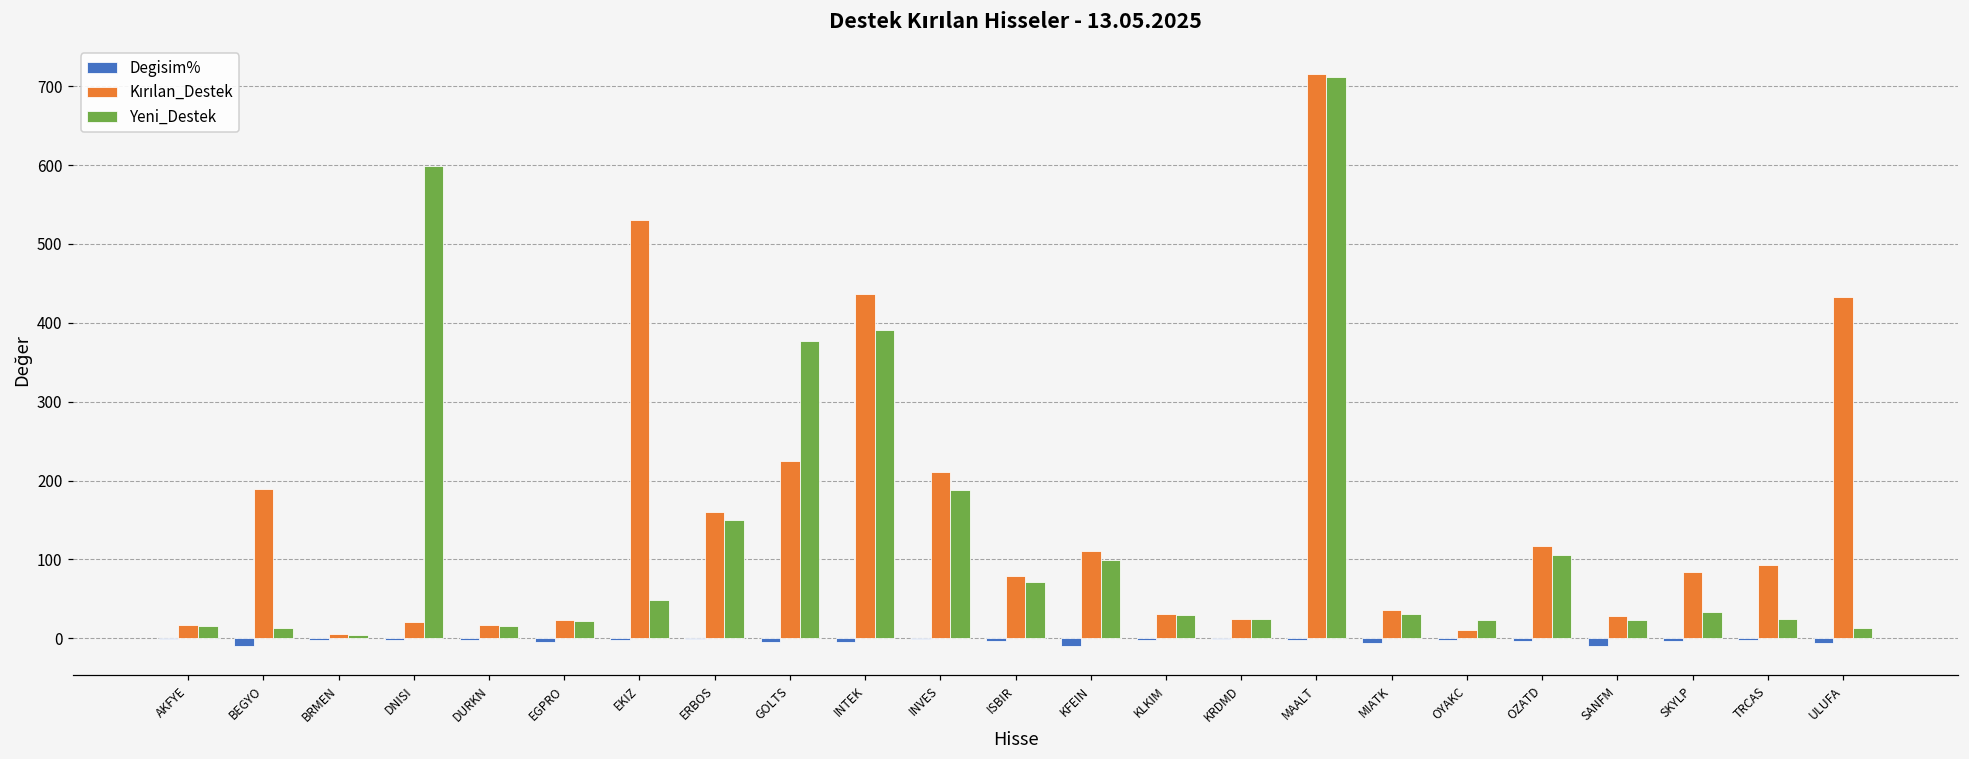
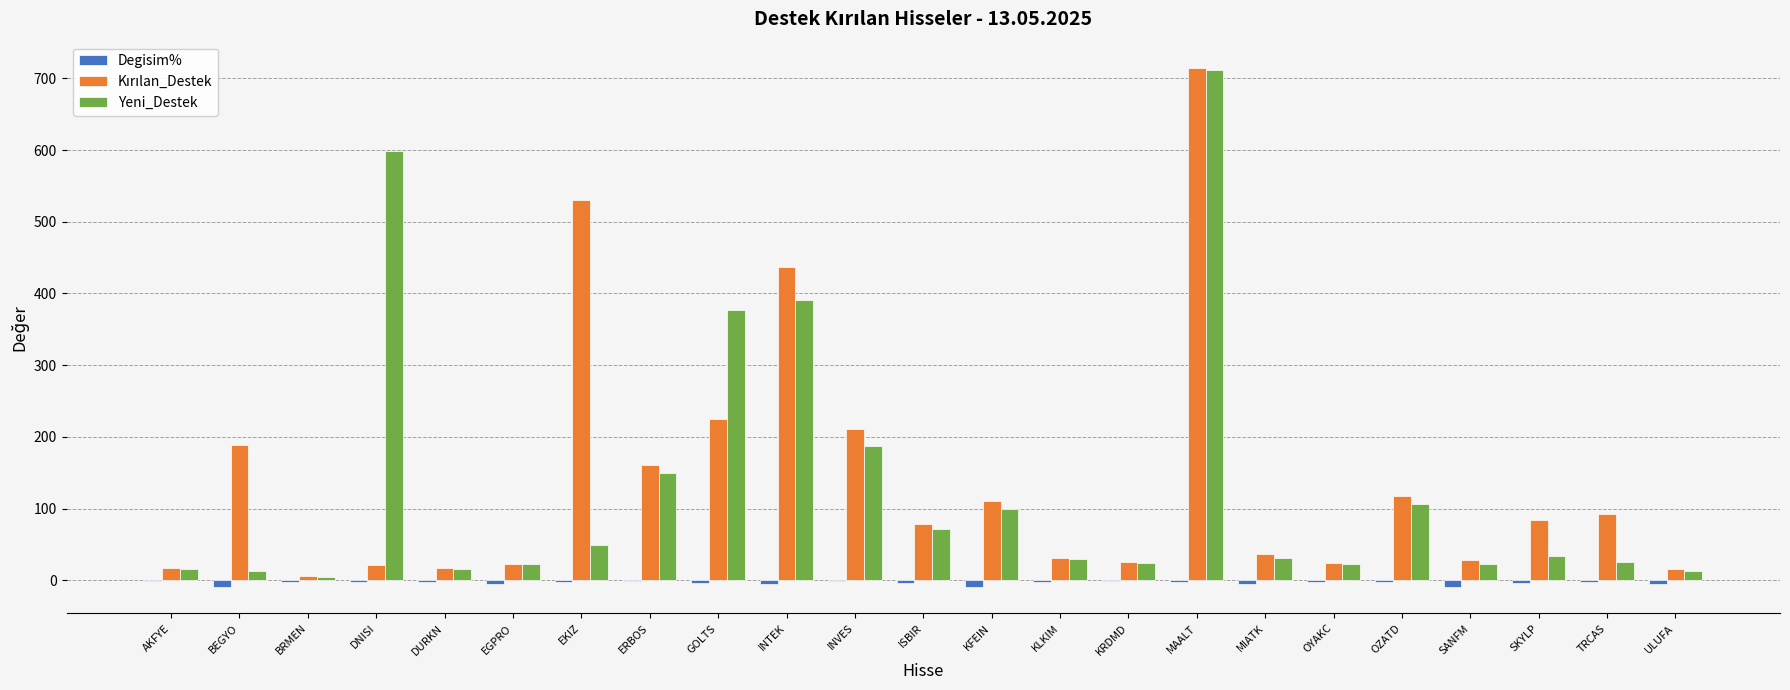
Kırılan_Destek, OYAKC: 10 -> 20
Kırılan_Destek, ULUFA: 430 -> 20
